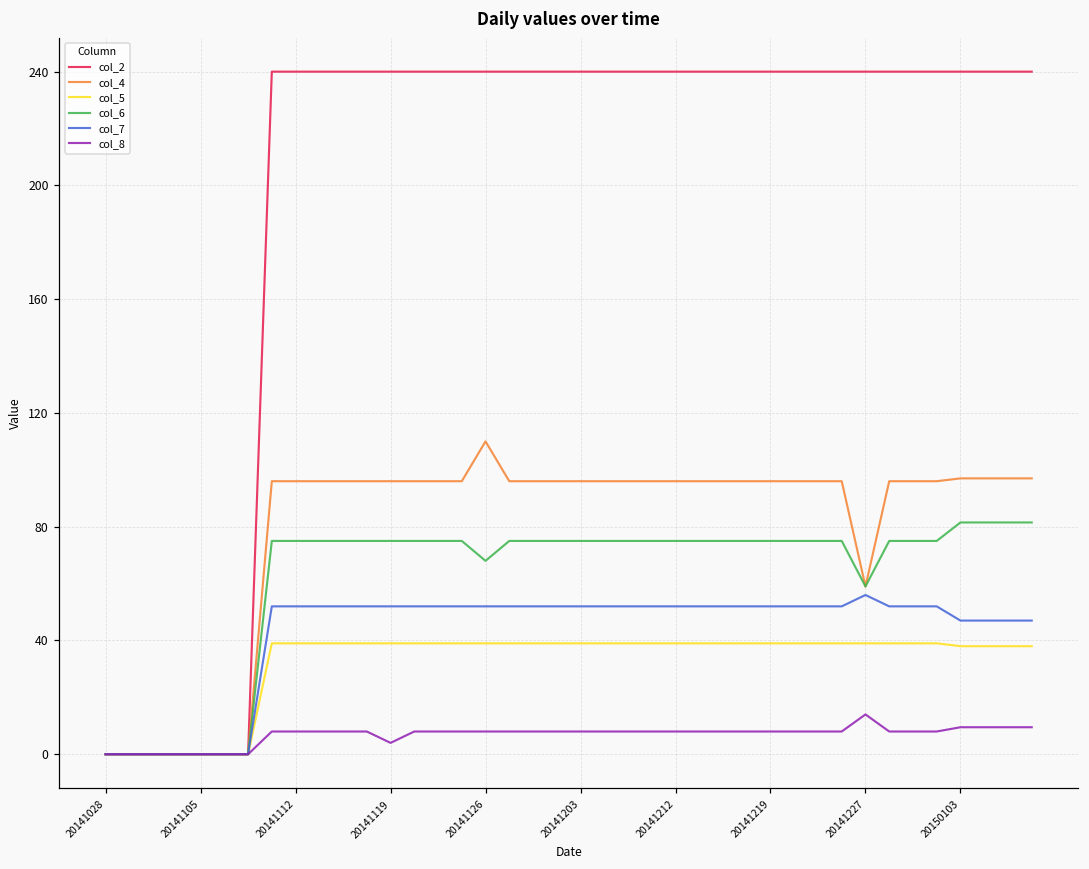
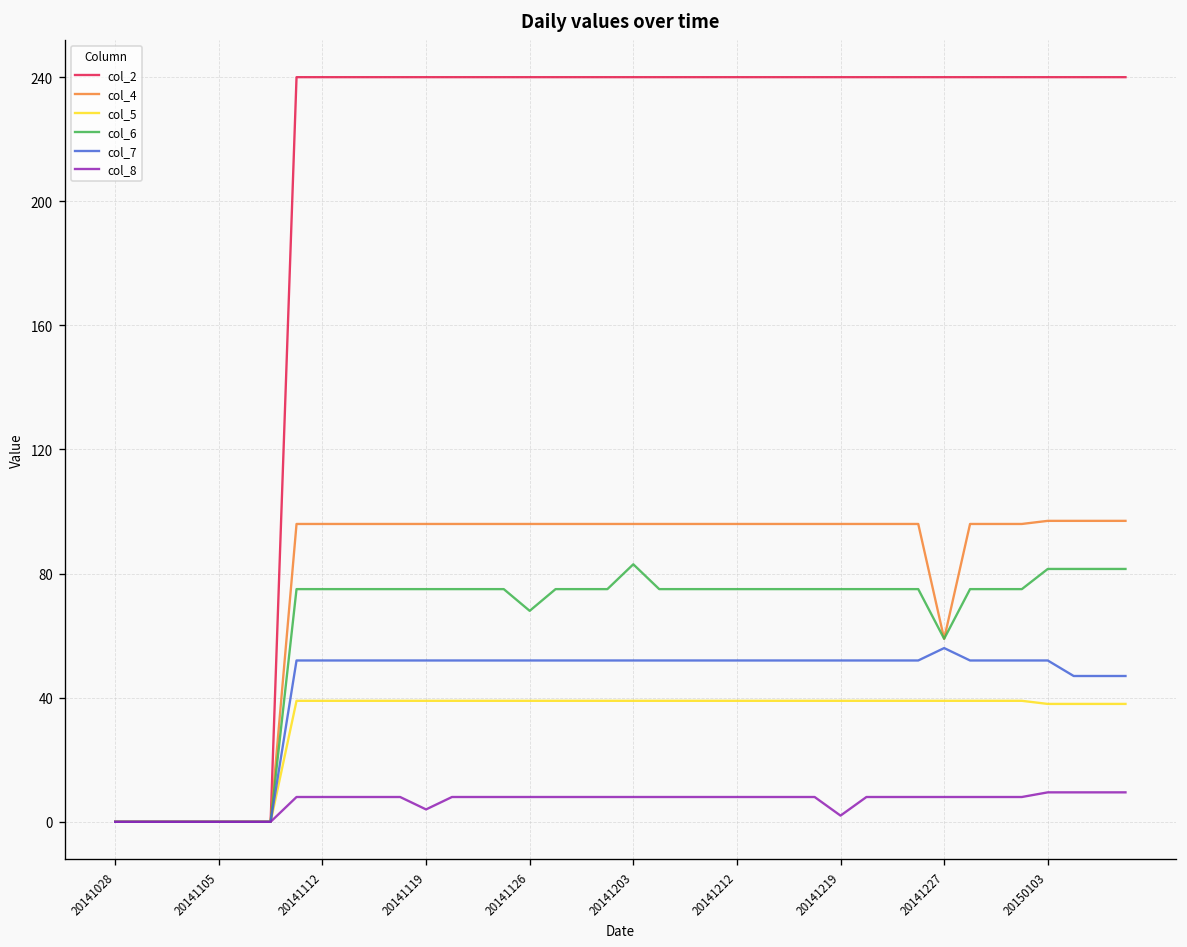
col_4, 20141126: 110 -> 96
col_6, 20141203: 75 -> 83
col_8, 20141219: 8 -> 2
col_8, 20141227: 14 -> 8
col_7, 20150103: 47 -> 52
